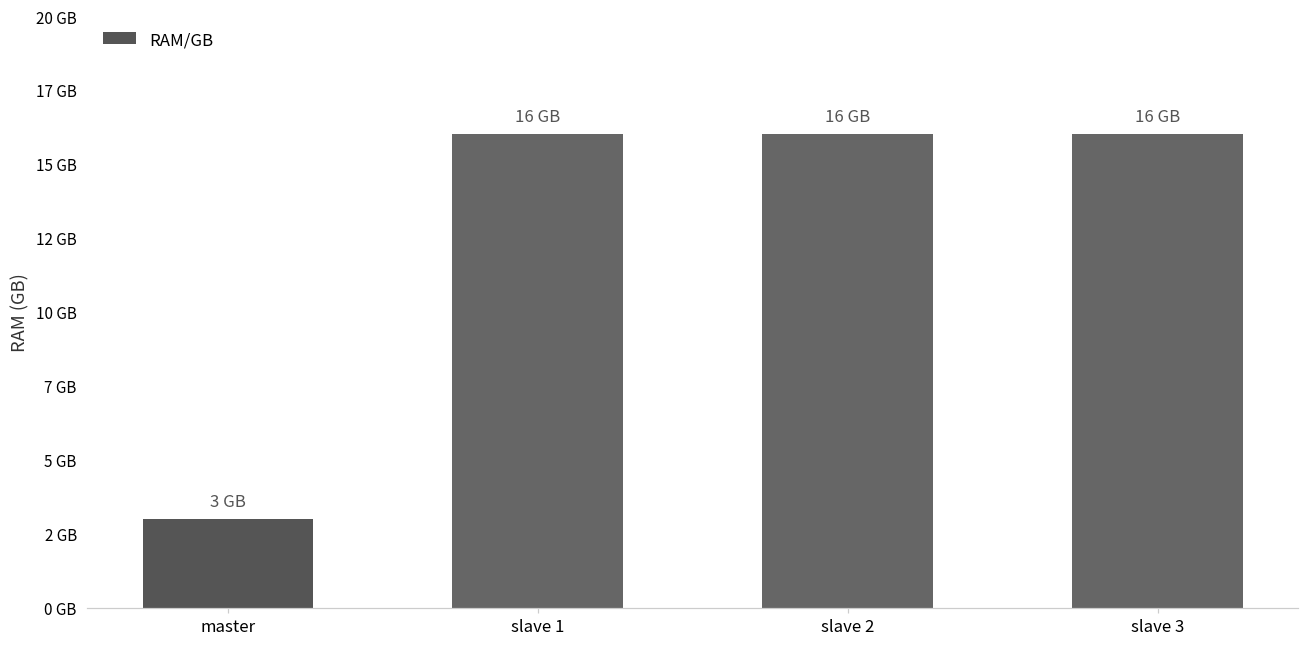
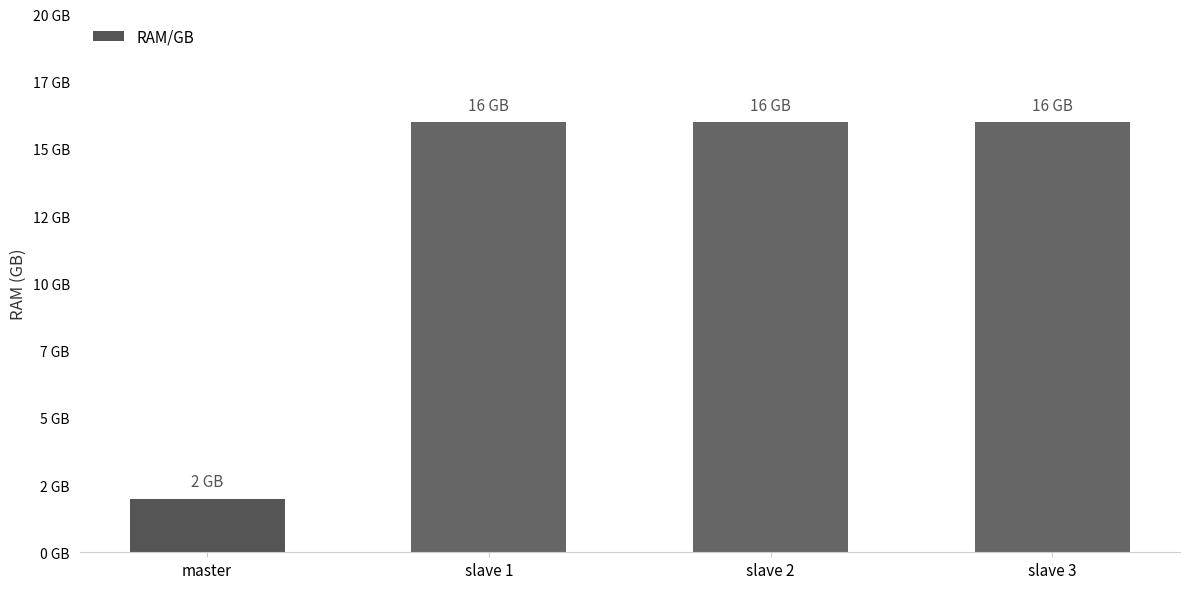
master: 3 -> 2
